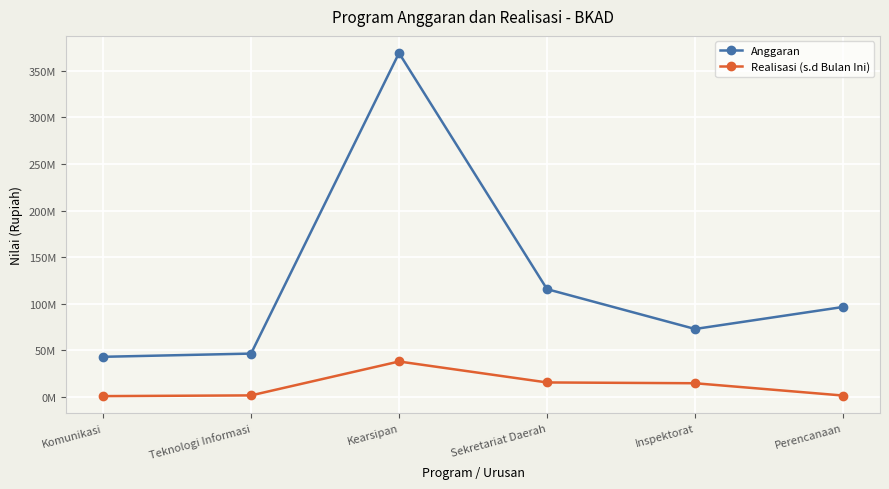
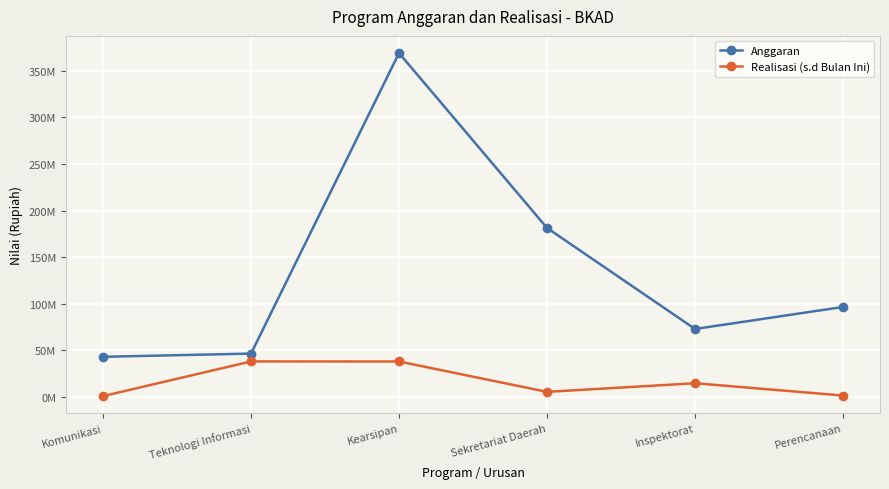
Realisasi (s.d Bulan Ini), Teknologi Informasi: 0 -> 40000000
Anggaran, Sekretariat Daerah: 120000000 -> 180000000
Realisasi (s.d Bulan Ini), Sekretariat Daerah: 20000000 -> 10000000
